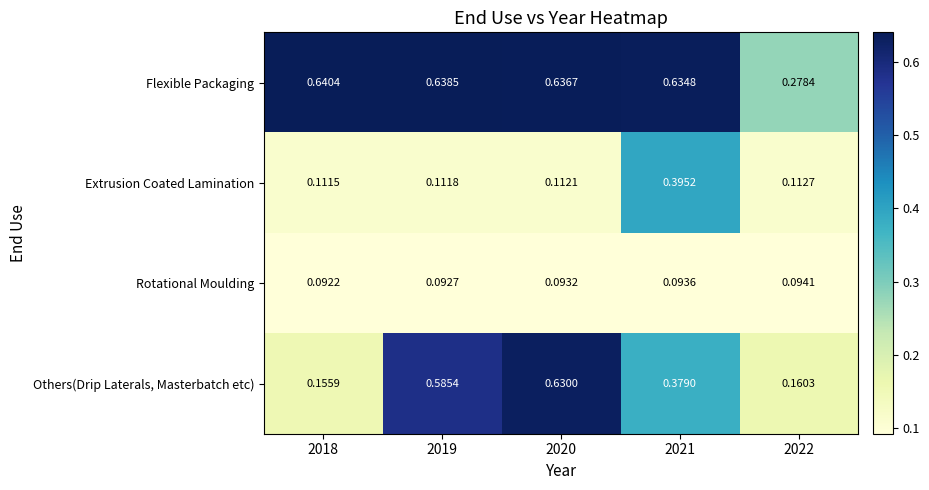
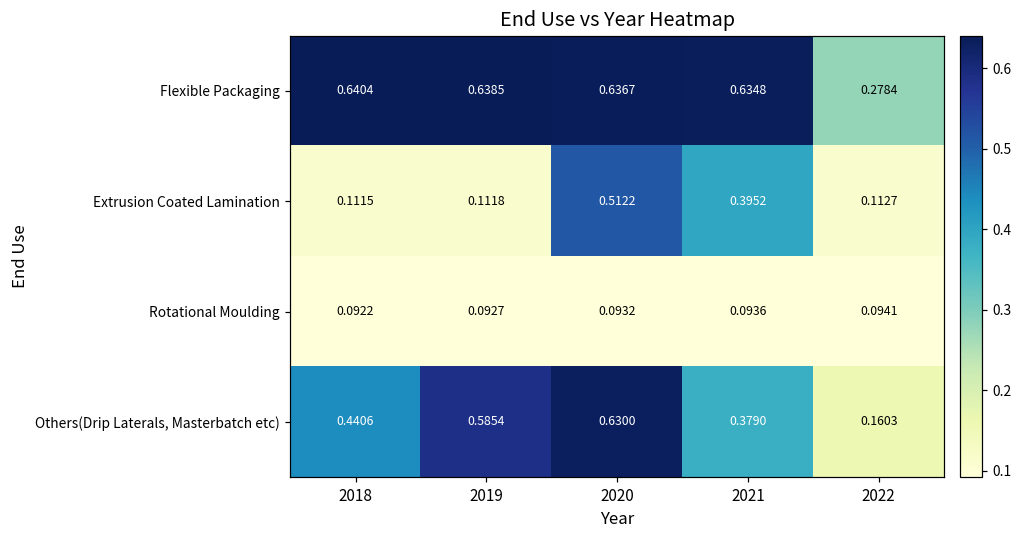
Extrusion Coated Lamination, 2020: 0.1121 -> 0.5122
Others(Drip Laterals, Masterbatch etc), 2018: 0.1559 -> 0.4406
